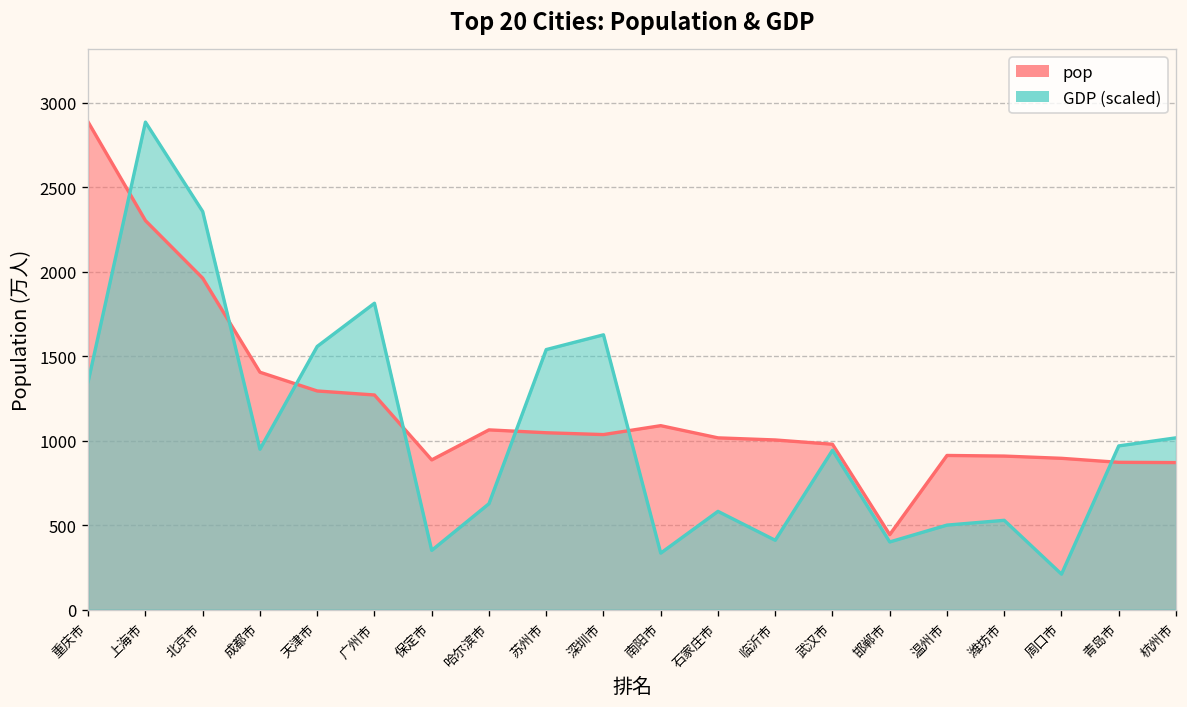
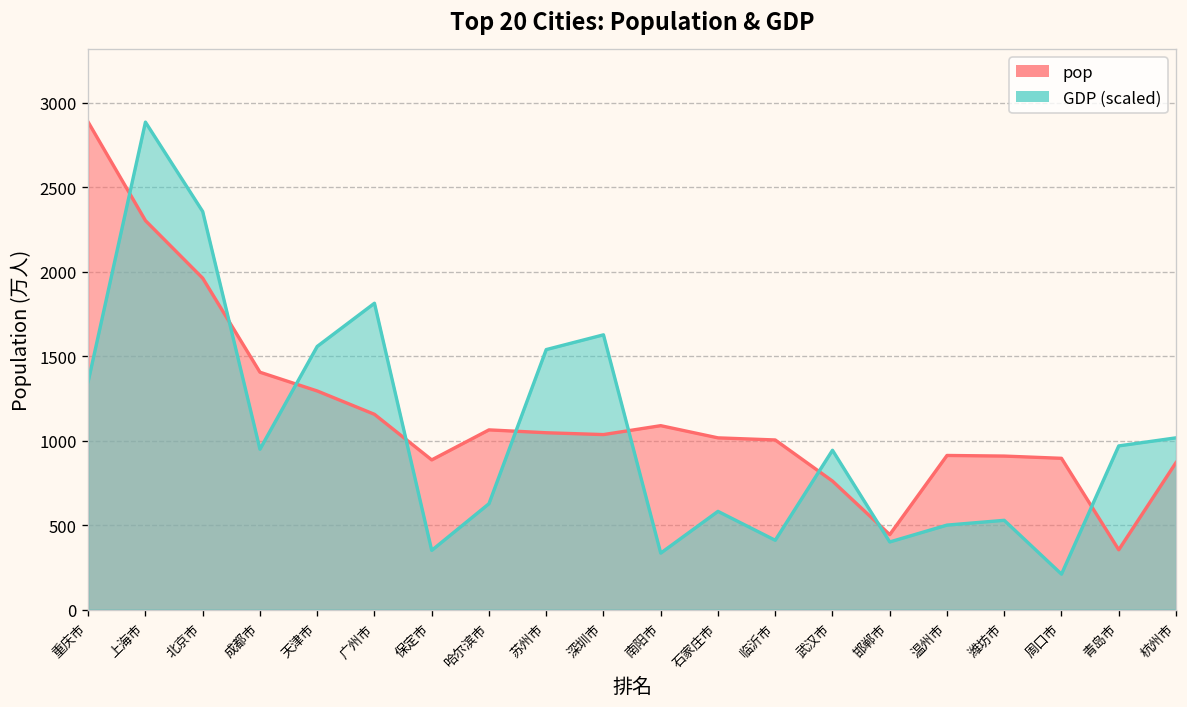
pop, 广州市: 1270 -> 1160
pop, 武汉市: 980 -> 760
pop, 青岛市: 870 -> 350
